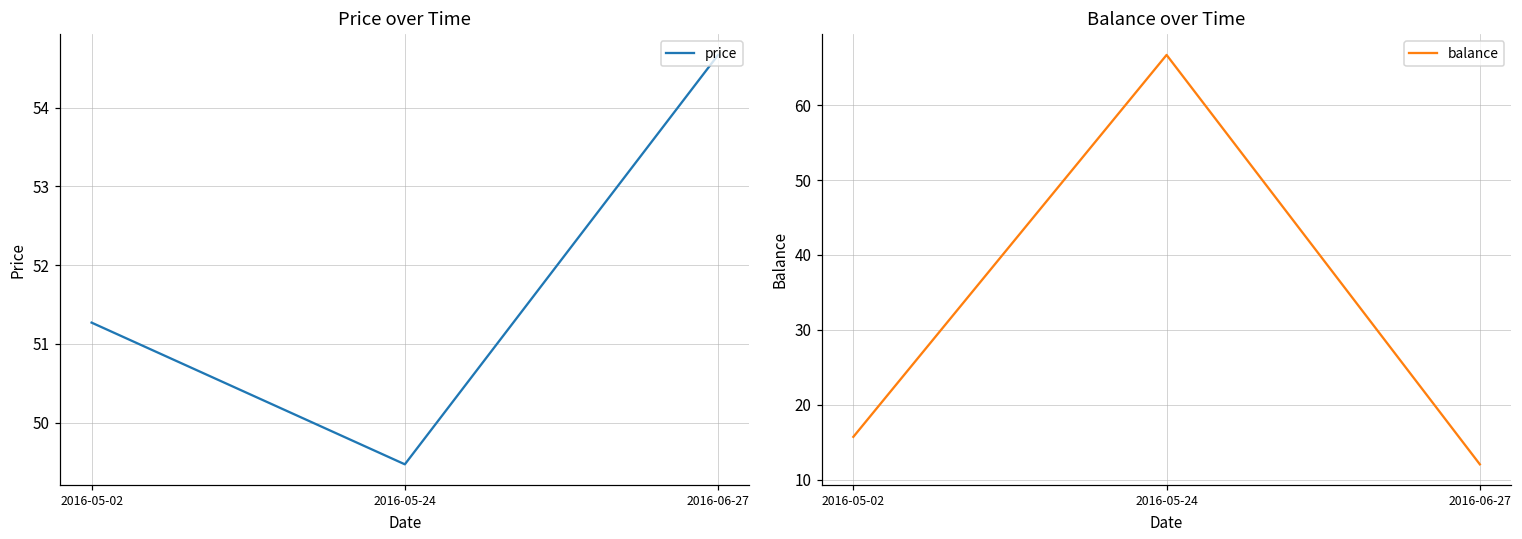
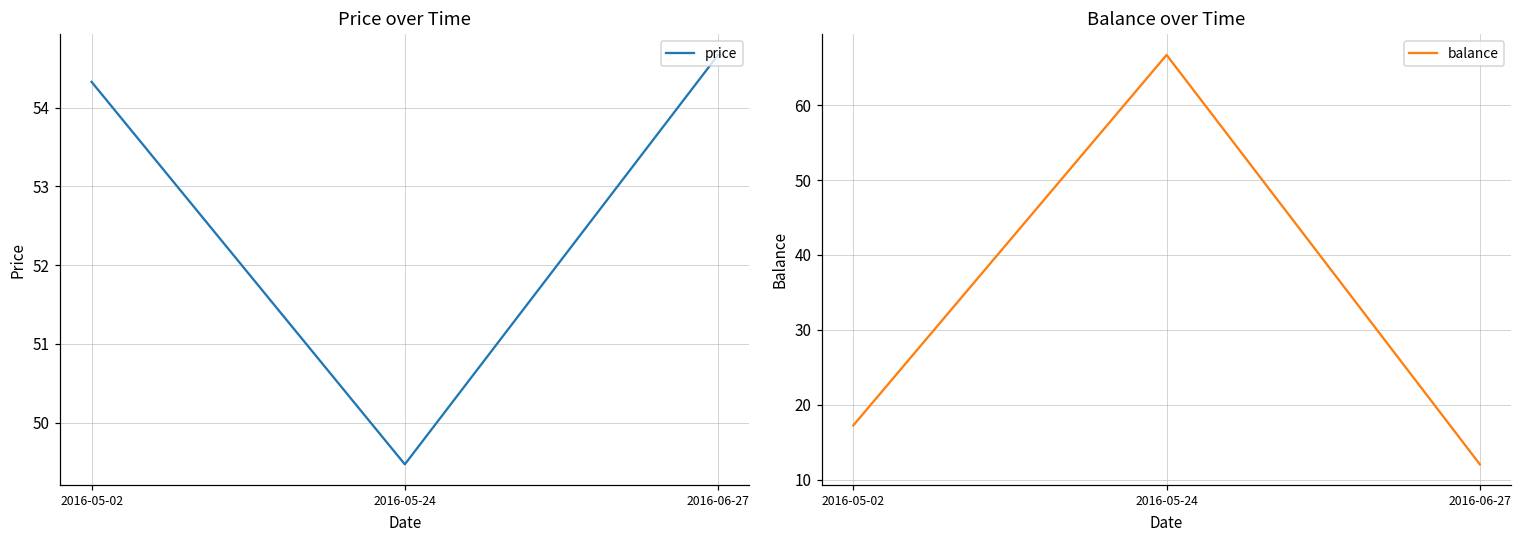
Price over Time, 2016-05-02: 51.3 -> 54.3
Balance over Time, 2016-05-02: 16 -> 17
